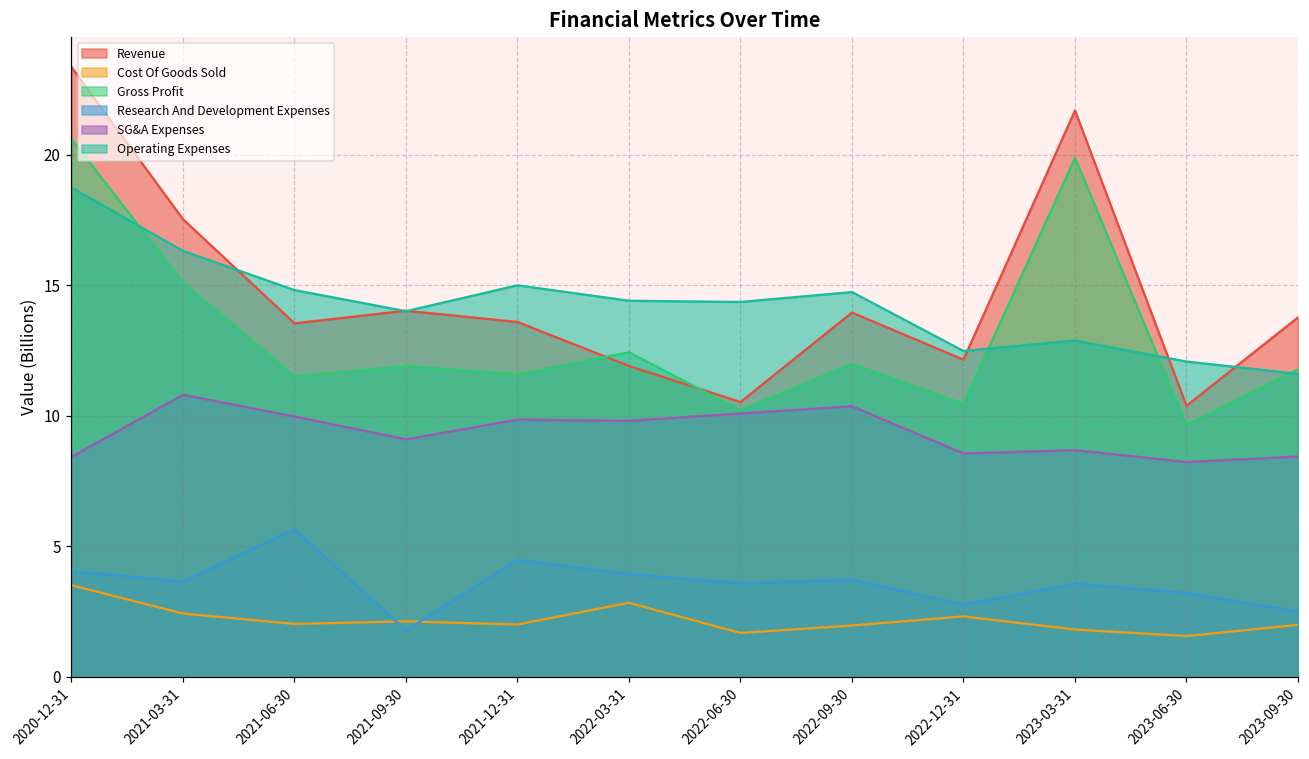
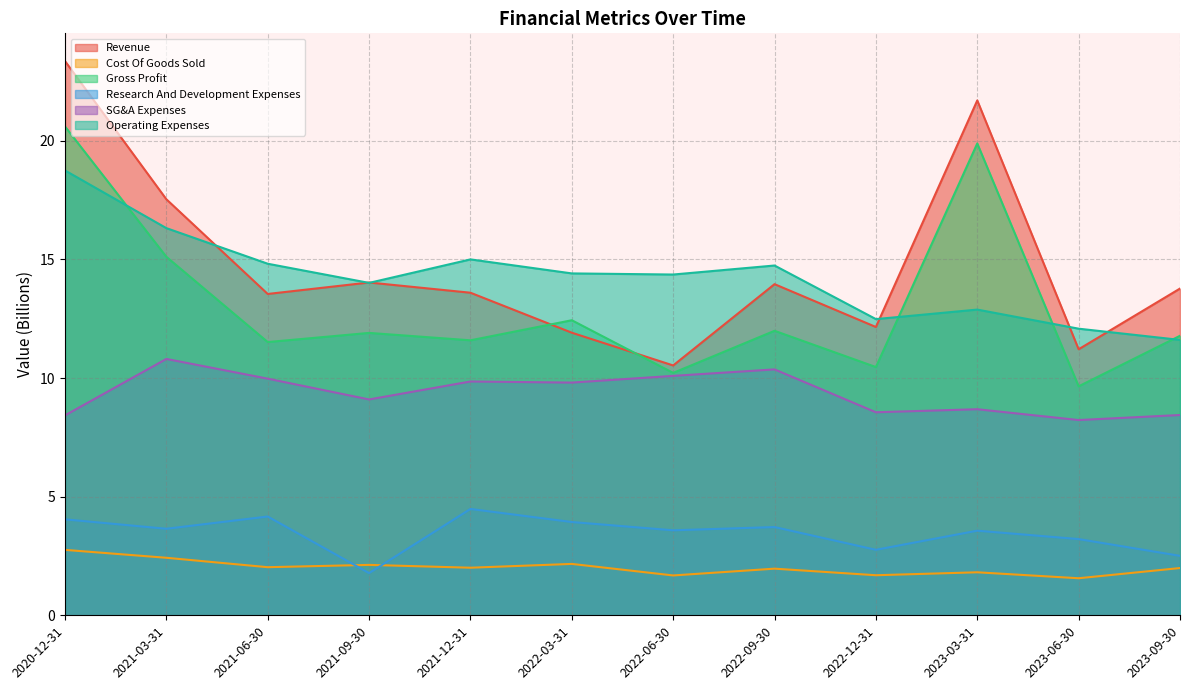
Cost Of Goods Sold, 2020-12-31: 3.5 -> 2.8
Research And Development Expenses, 2021-06-30: 5.7 -> 4.2
Cost Of Goods Sold, 2022-03-31: 2.8 -> 2.2
Cost Of Goods Sold, 2022-12-31: 2.3 -> 1.7
Revenue, 2023-06-30: 10.4 -> 11.2
